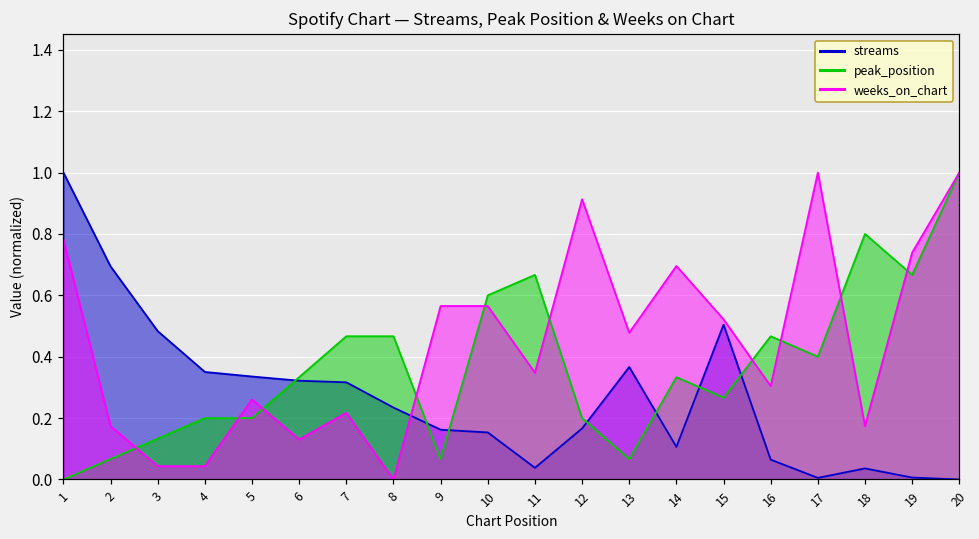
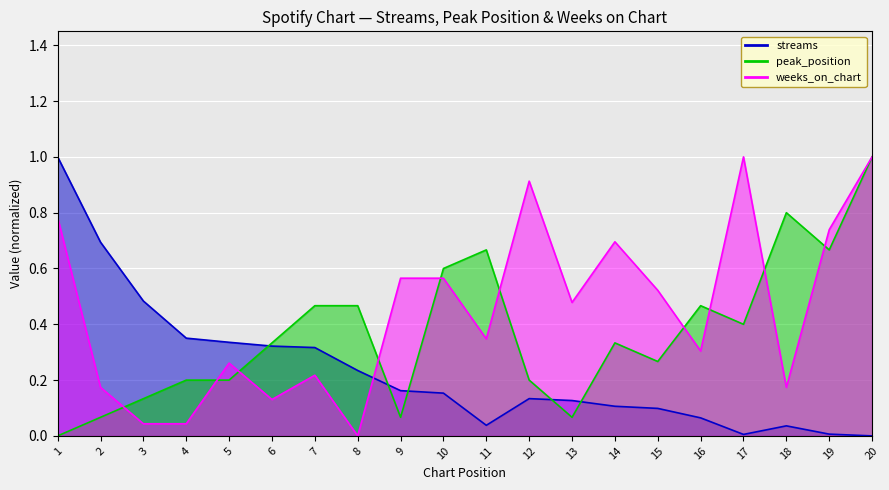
streams, 12: 0.17 -> 0.13
streams, 13: 0.37 -> 0.13
streams, 15: 0.50 -> 0.10
